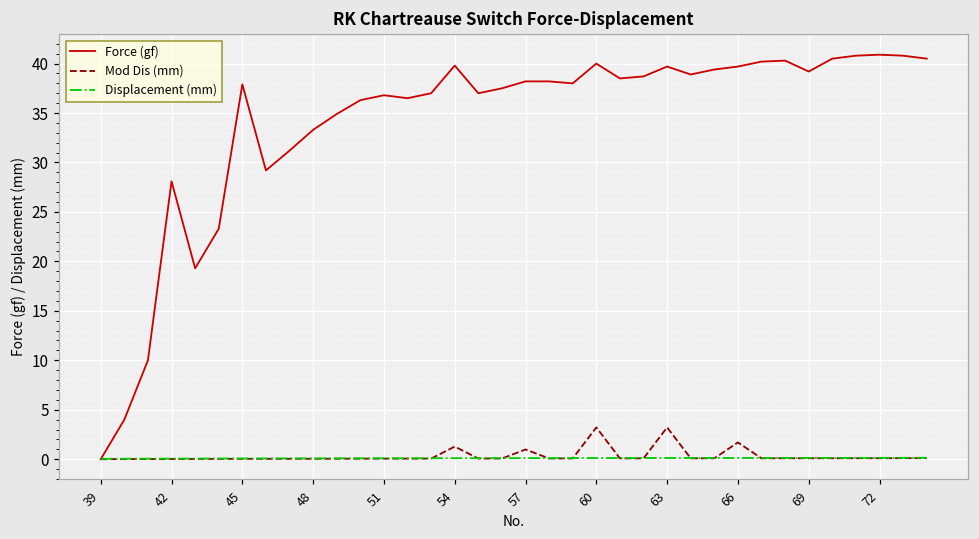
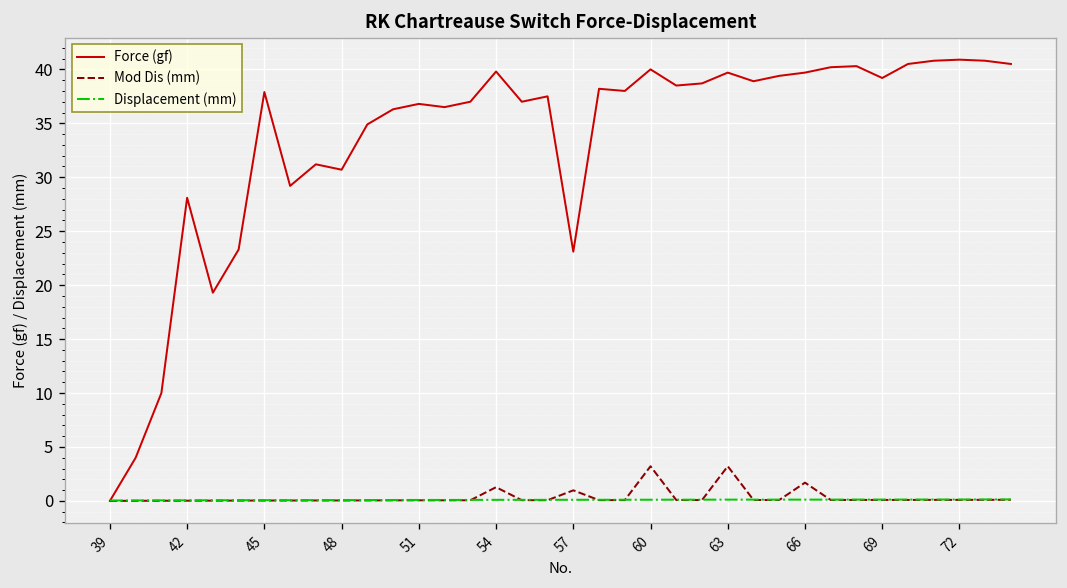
Force (gf), 48: 33 -> 31
Force (gf), 57: 38 -> 23
